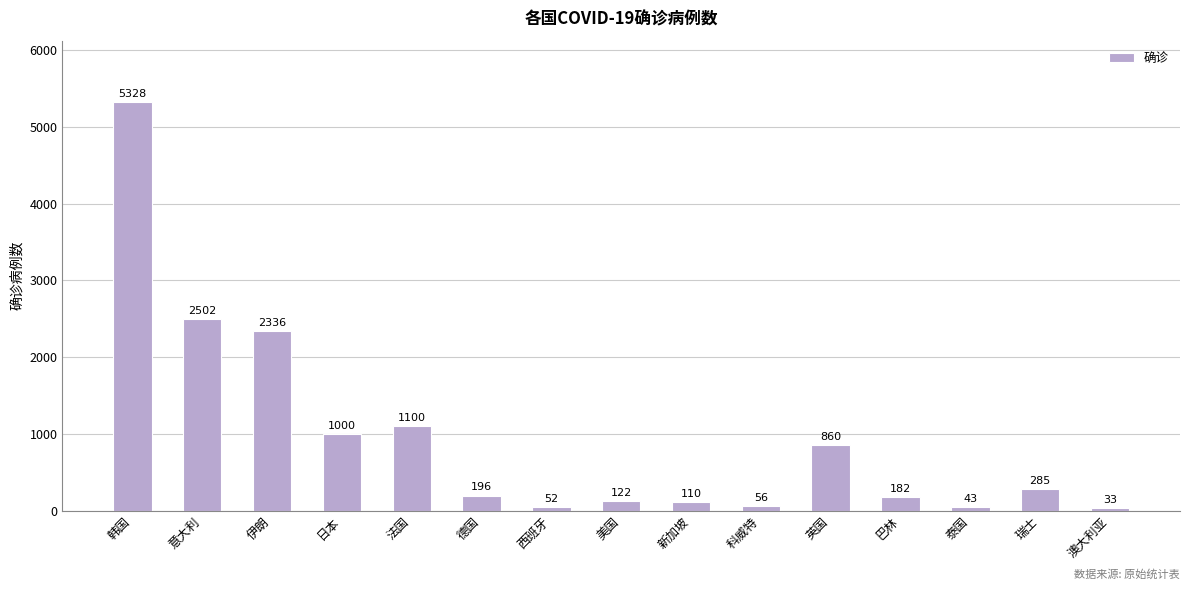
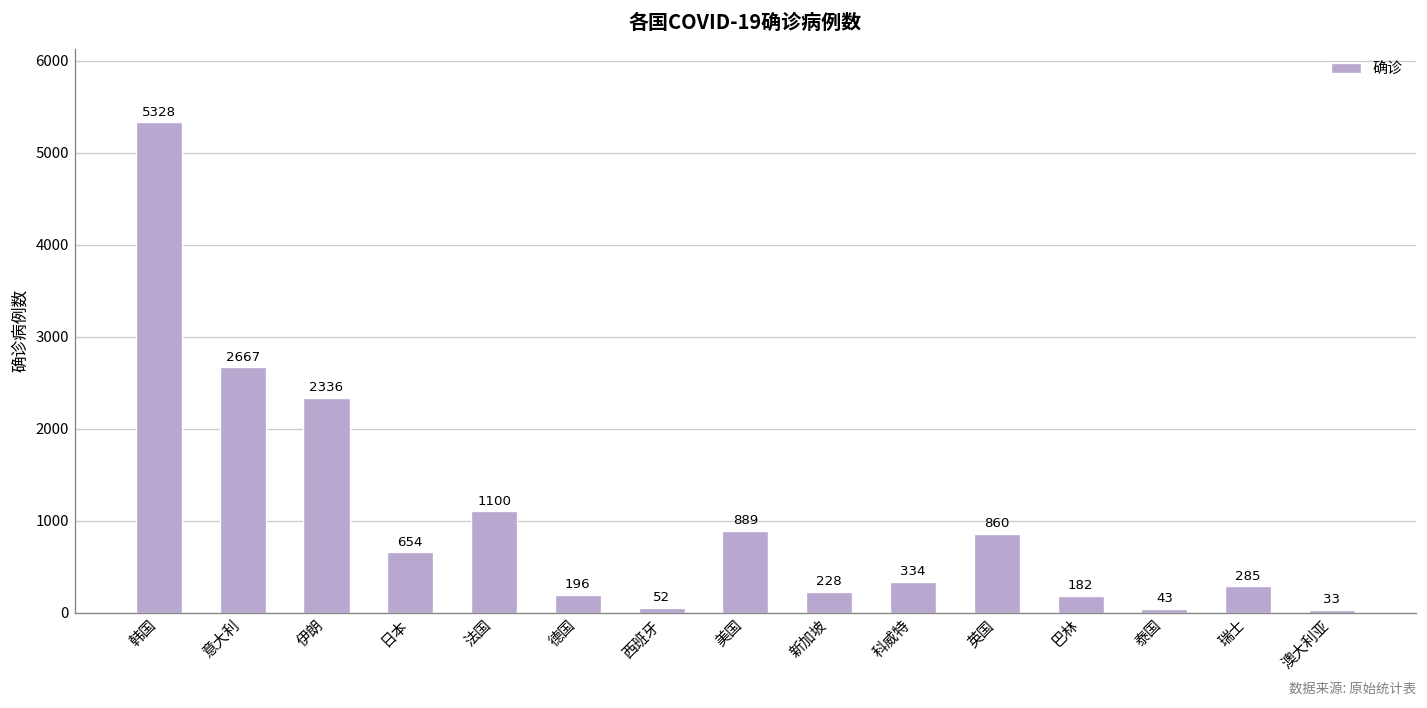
意大利: 2502 -> 2667
日本: 1000 -> 654
美国: 122 -> 889
新加坡: 110 -> 228
科威特: 56 -> 334
